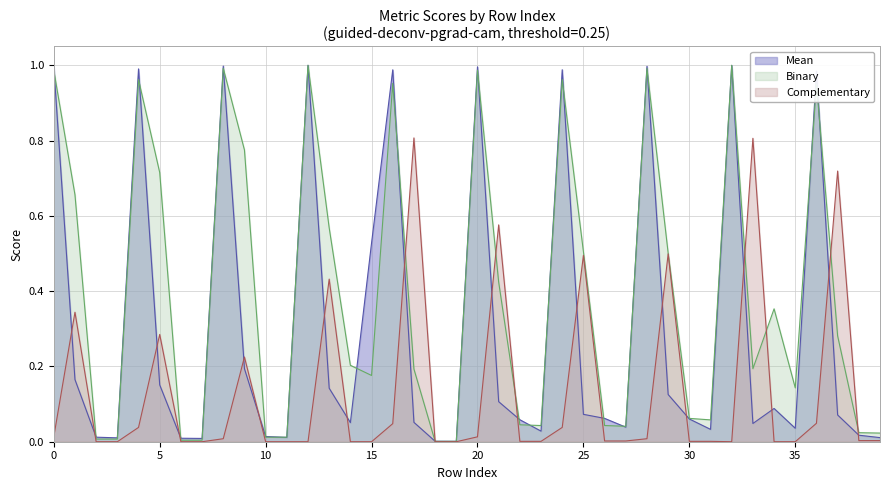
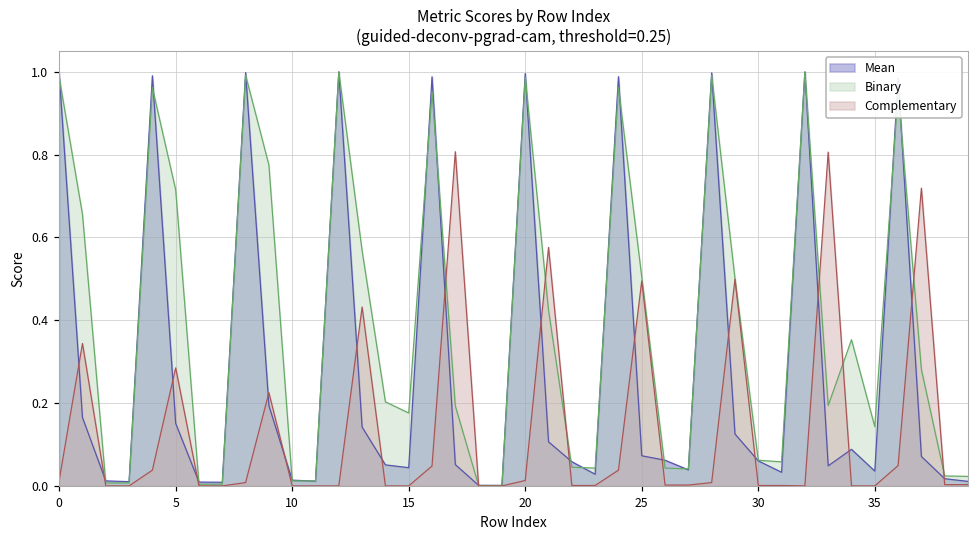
Mean, 15: 0.53 -> 0.04
